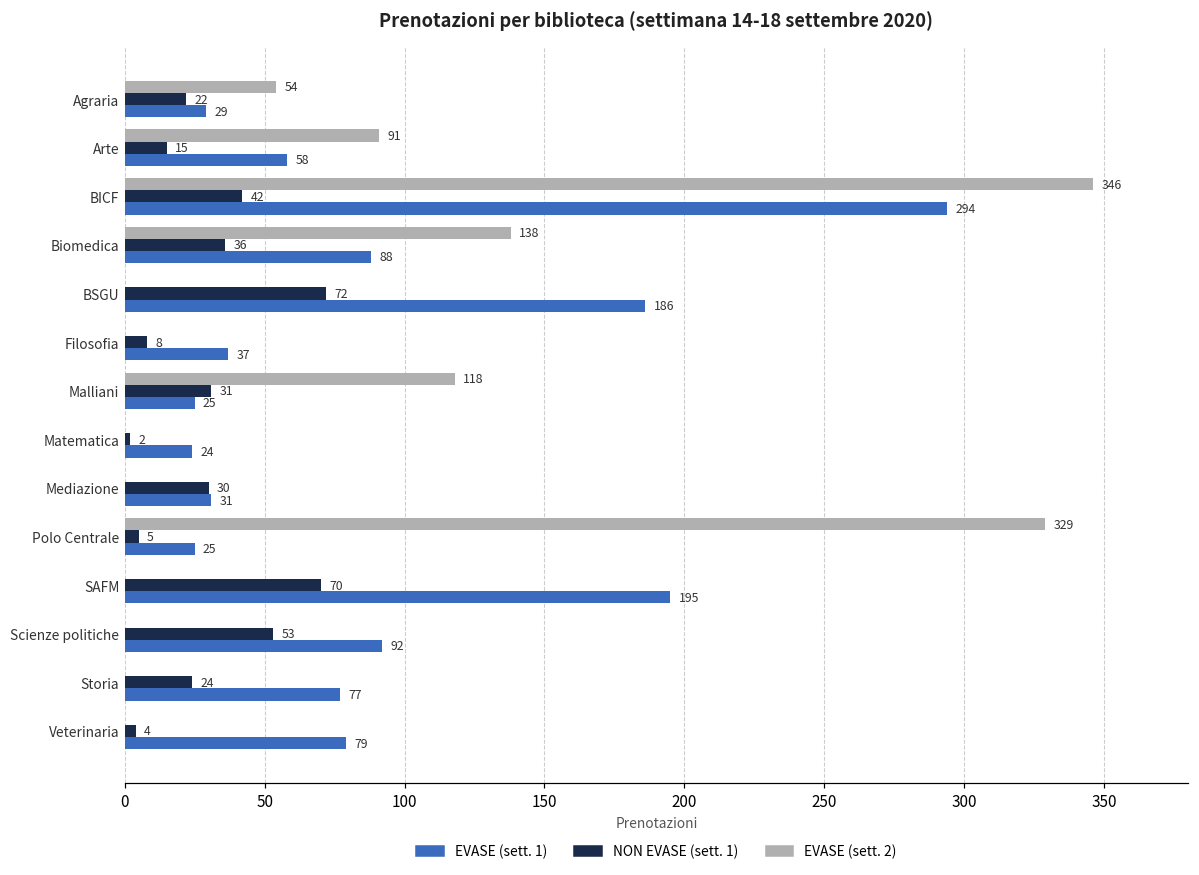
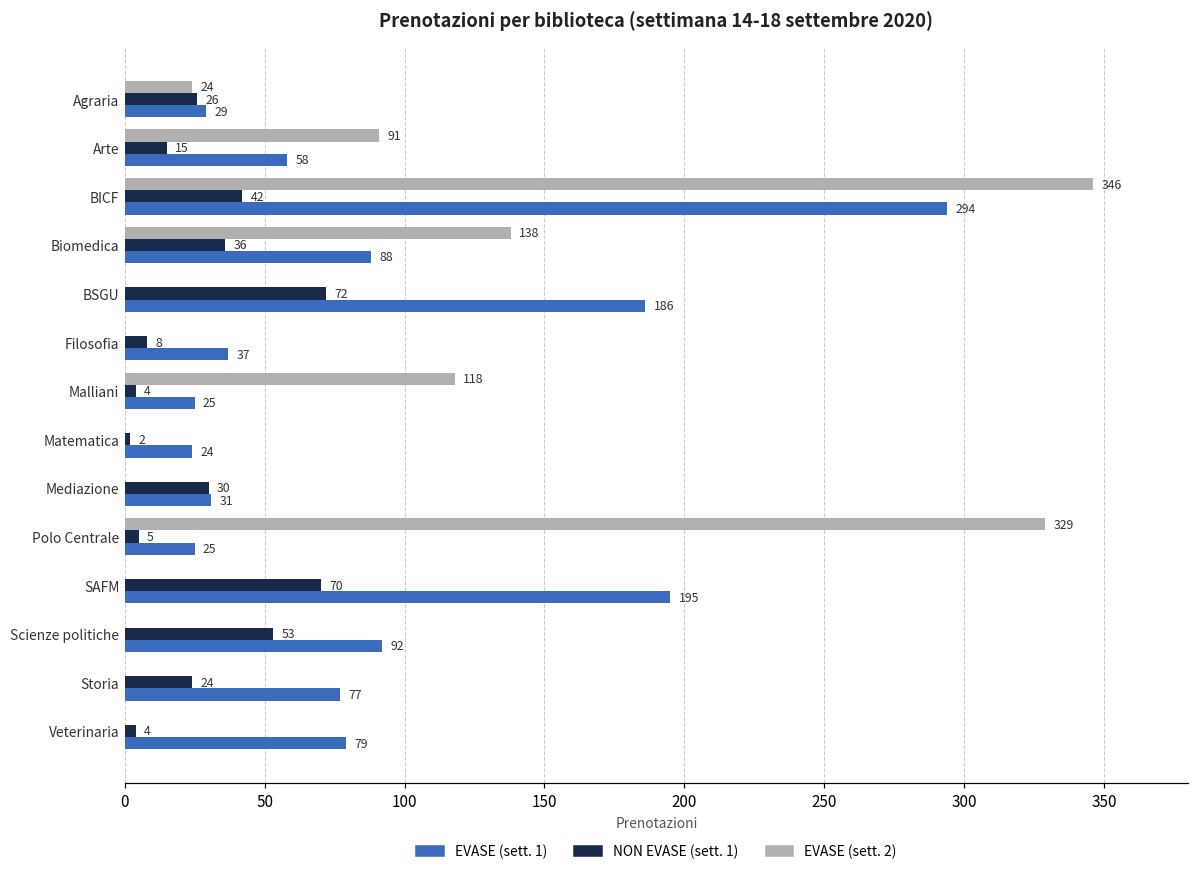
EVASE (sett. 2), Agraria: 54 -> 24
NON EVASE (sett. 1), Agraria: 22 -> 26
NON EVASE (sett. 1), Malliani: 31 -> 4
